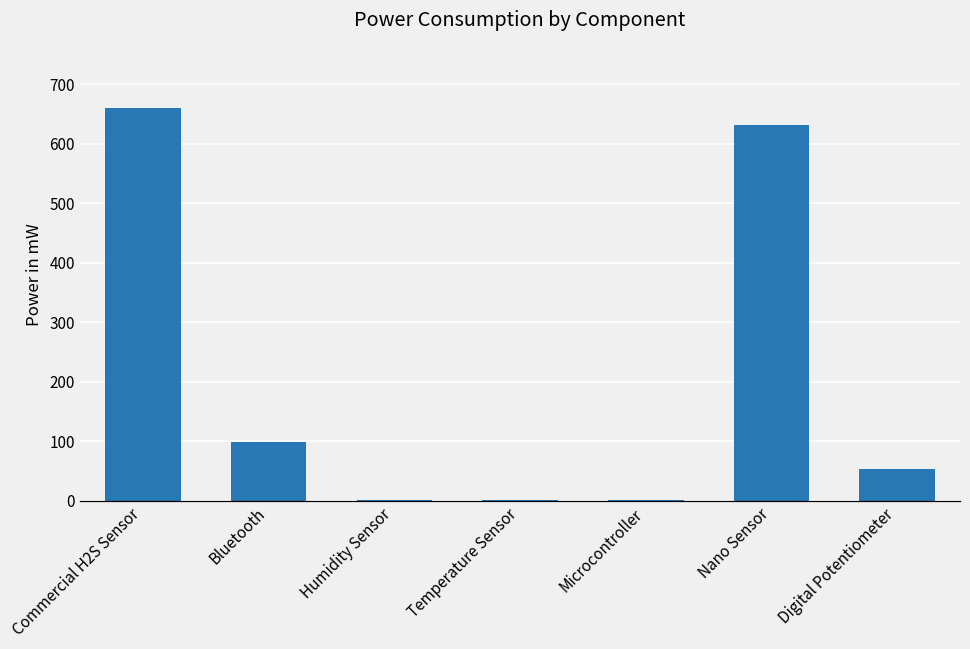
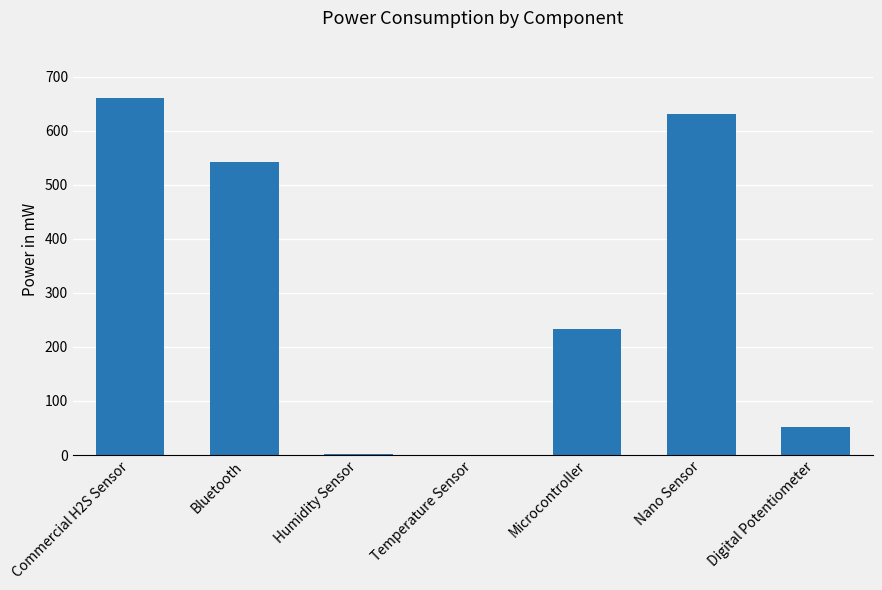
Bluetooth: 100 -> 540
Microcontroller: 0 -> 230
